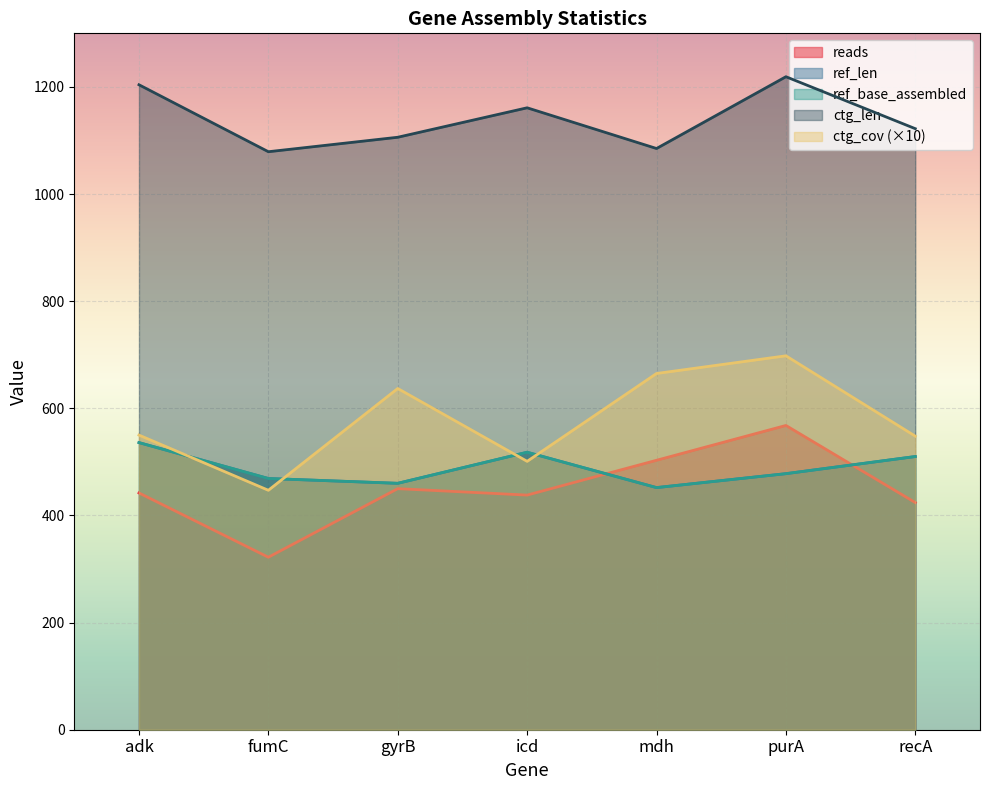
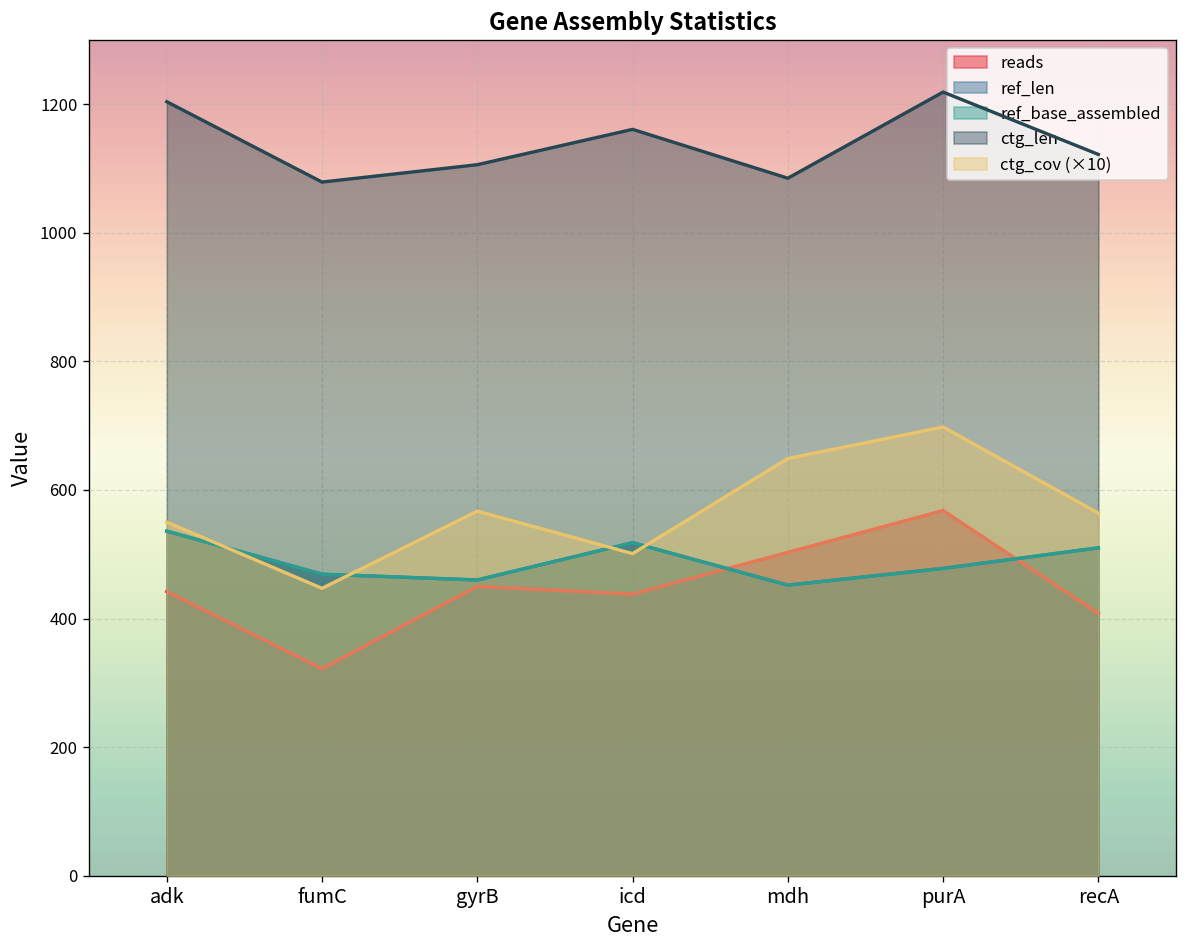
ctg_cov (×10), gyrB: 640 -> 570
ctg_cov (×10), mdh: 670 -> 650
reads, recA: 420 -> 410
ctg_cov (×10), recA: 550 -> 560
